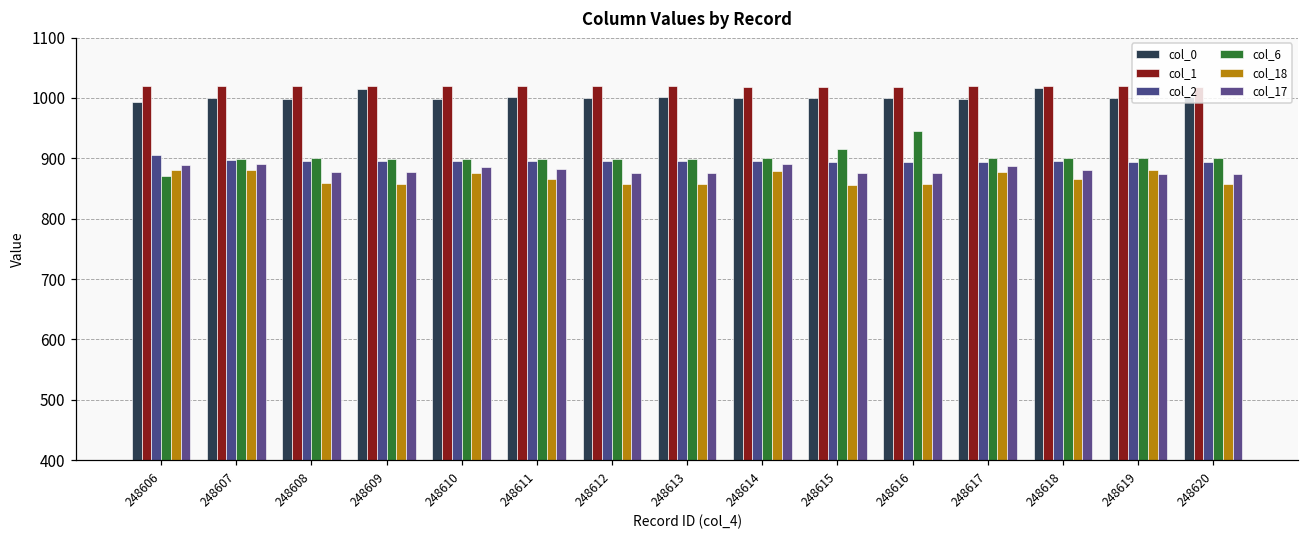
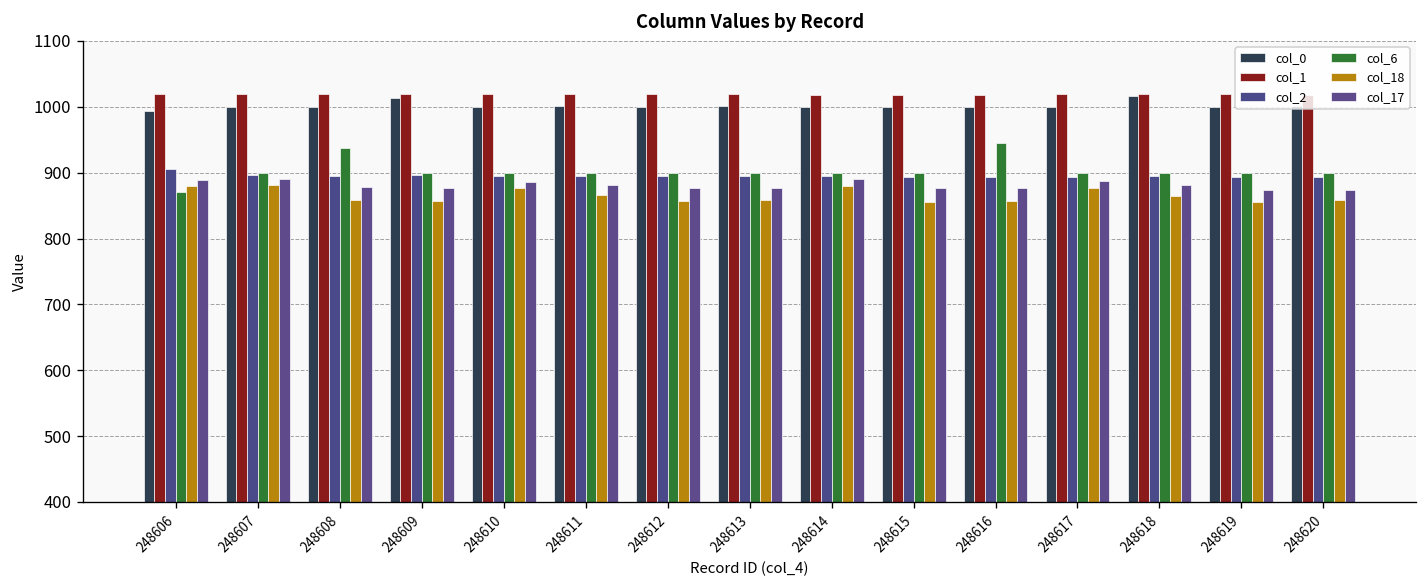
col_6, 248608: 900 -> 940
col_6, 248615: 920 -> 900
col_18, 248619: 880 -> 860
